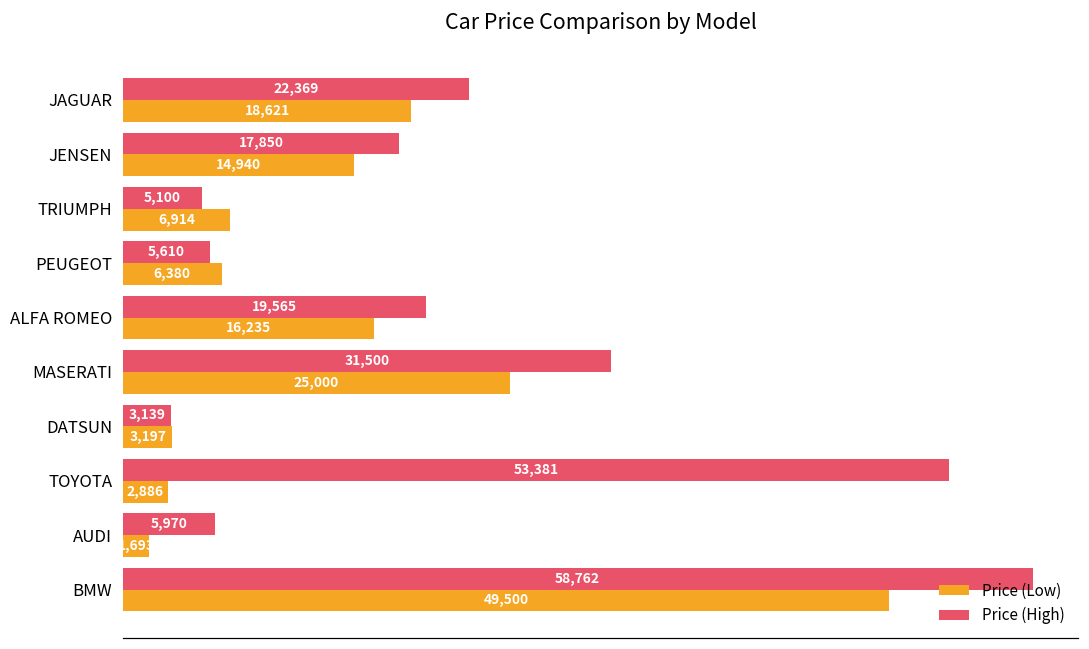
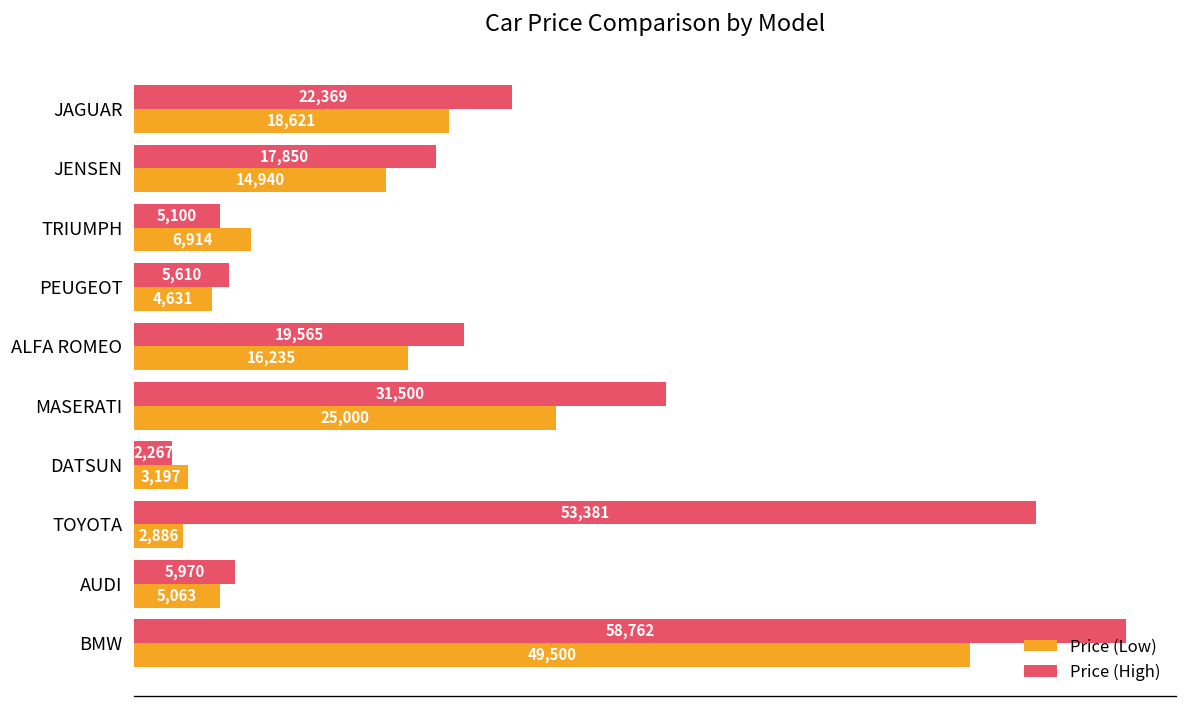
Price (Low), PEUGEOT: 6,380 -> 4,631
Price (High), DATSUN: 3,139 -> 2,267
Price (Low), AUDI: 1,693 -> 5,063
